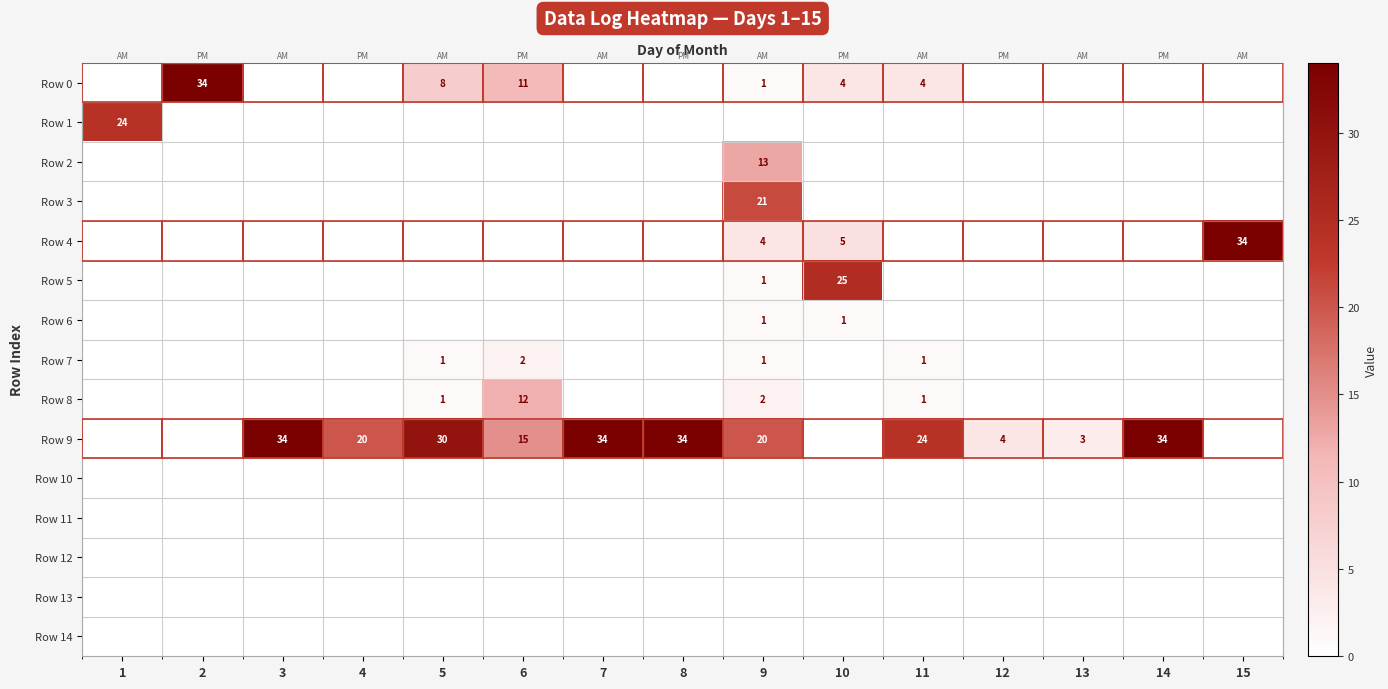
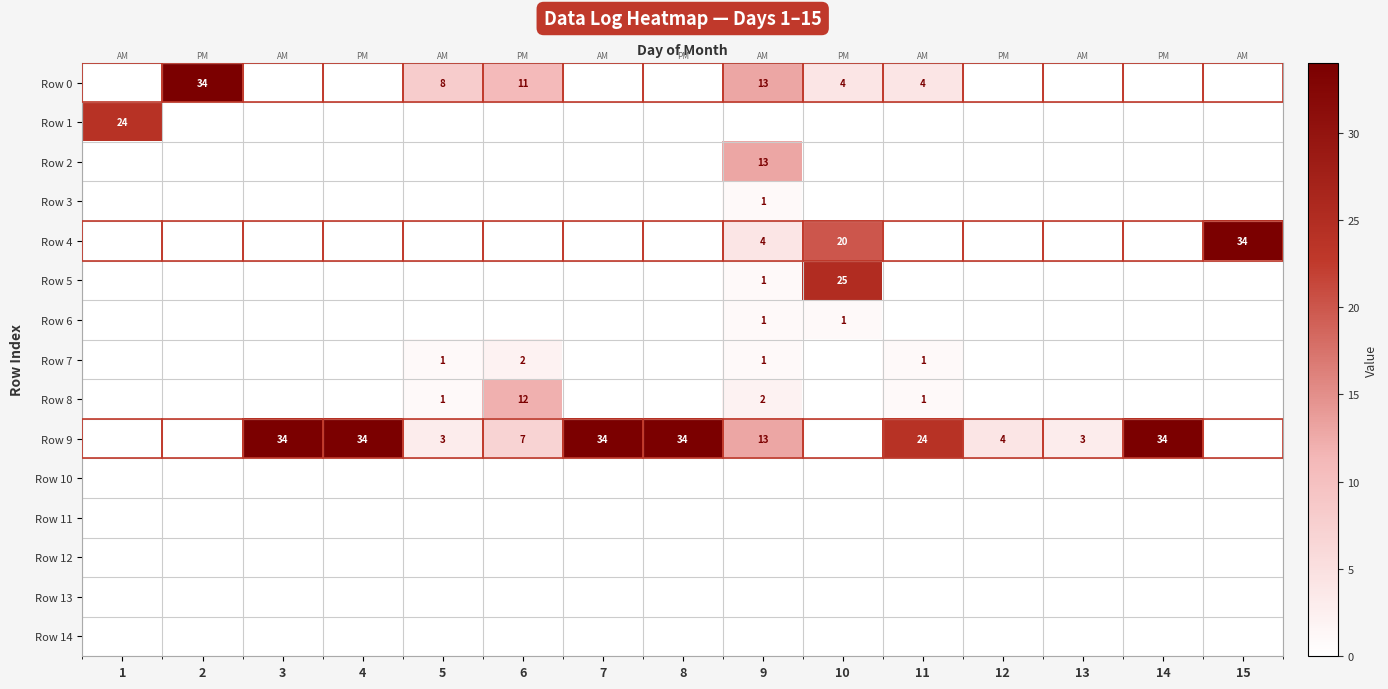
Row 0, 9: 1 -> 13
Row 3, 9: 21 -> 1
Row 4, 10: 5 -> 20
Row 9, 4: 20 -> 34
Row 9, 5: 30 -> 3
Row 9, 6: 15 -> 7
Row 9, 9: 20 -> 13
